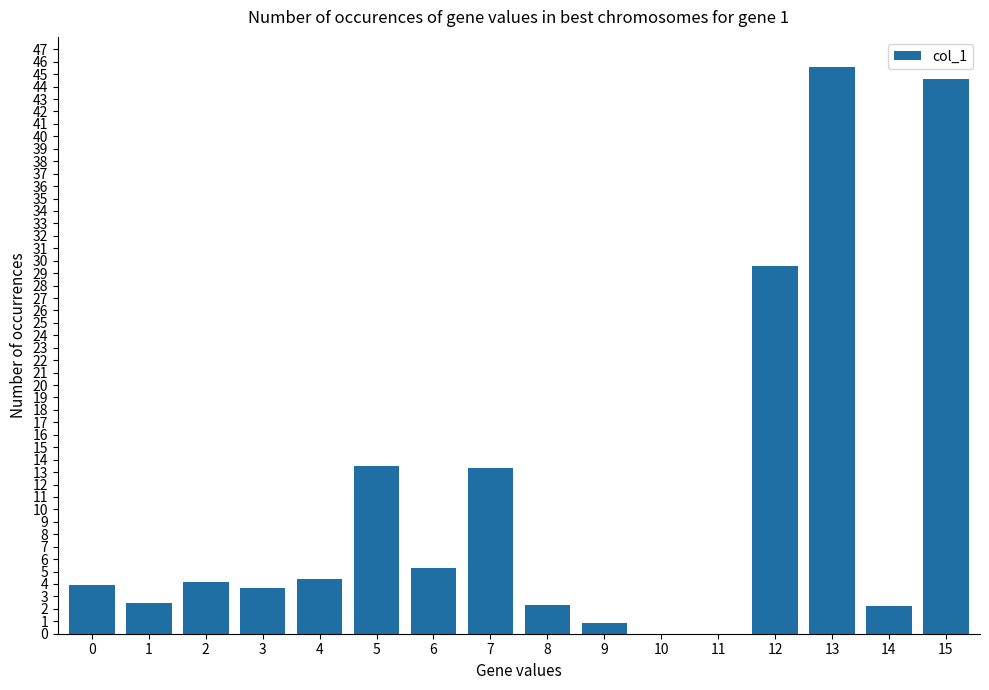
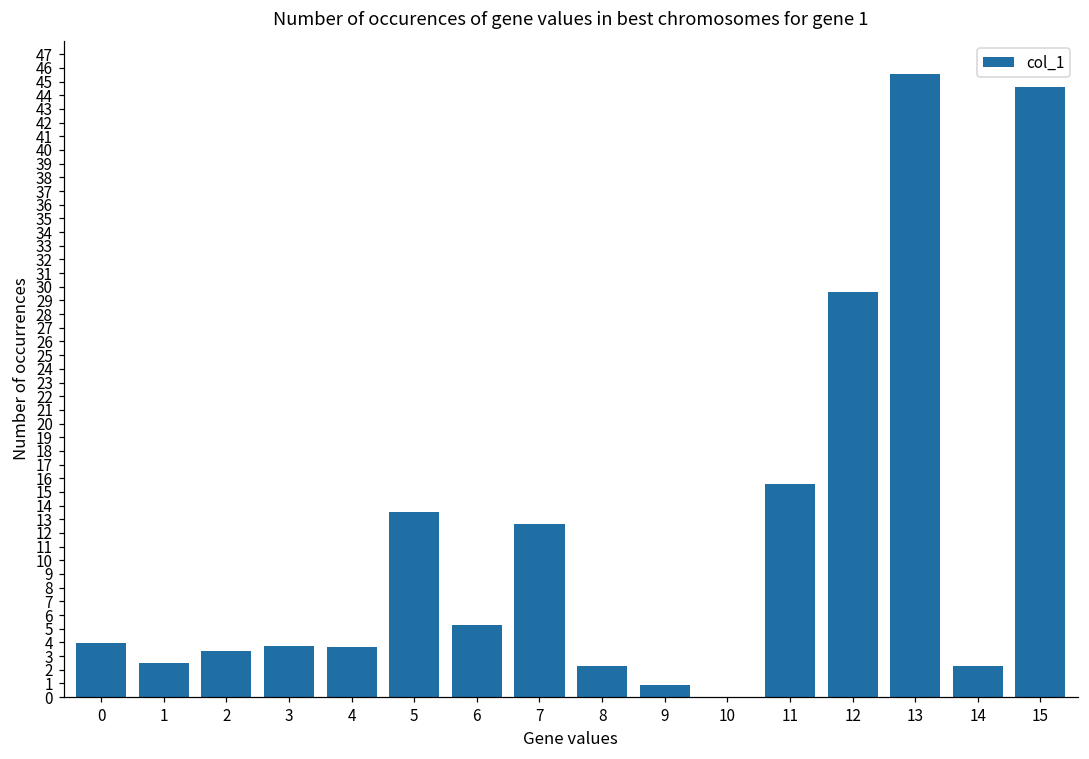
2: 4.2 -> 3.3
4: 4.4 -> 3.6
7: 13.3 -> 12.7
11: 0.0 -> 15.6
